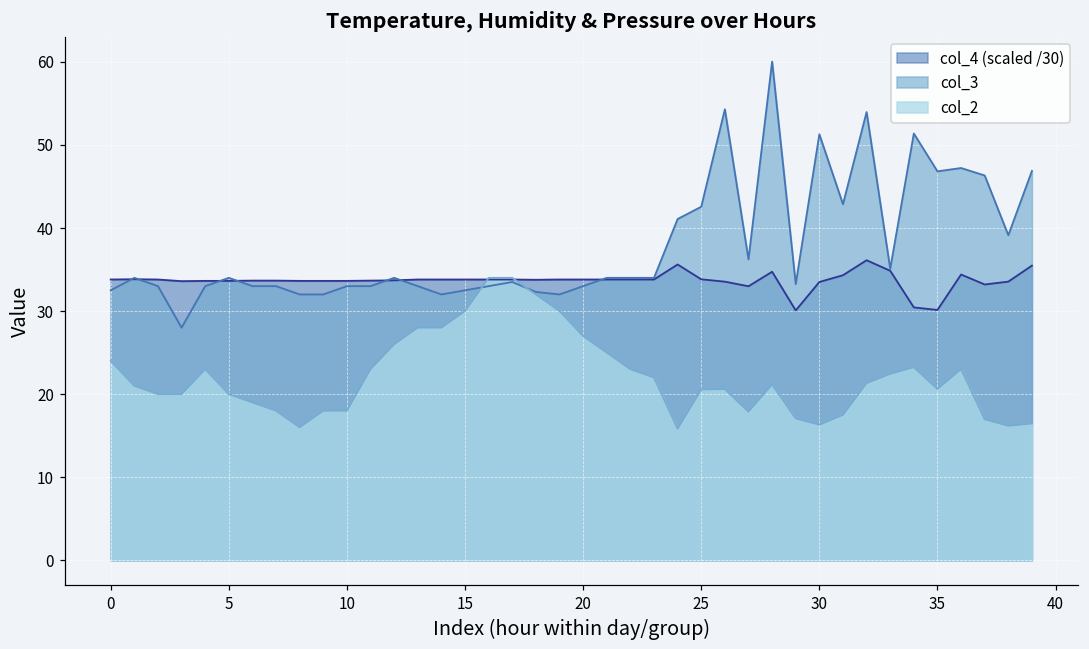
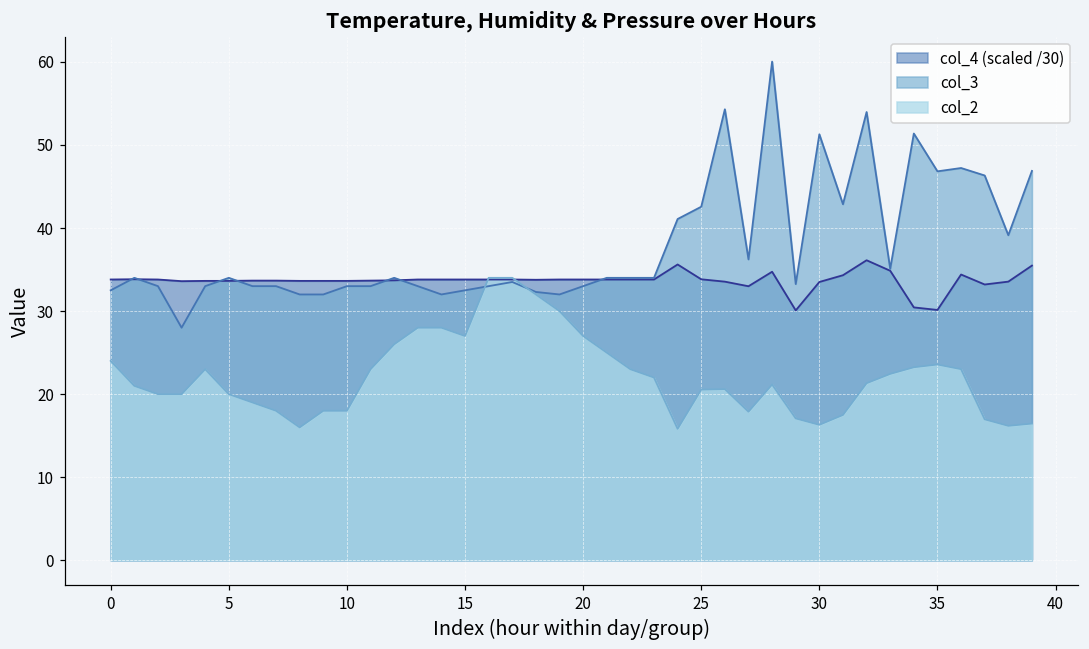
col_2, 15: 30 -> 27
col_2, 35: 21 -> 24
